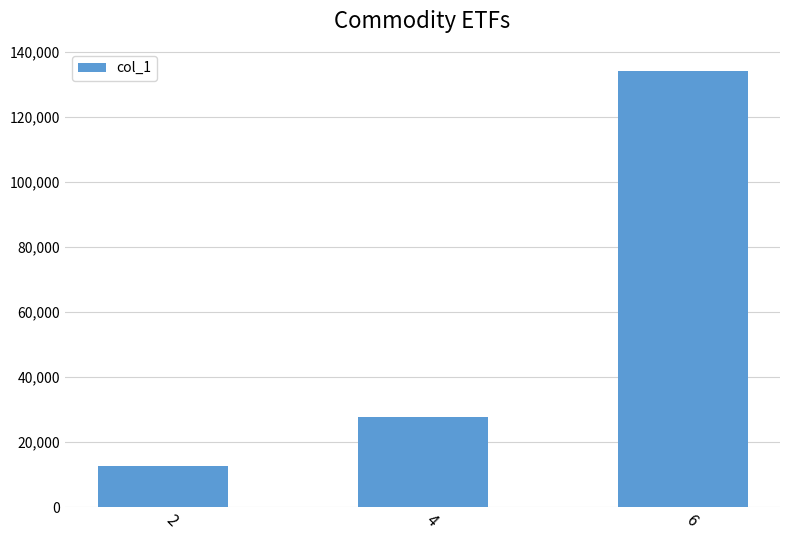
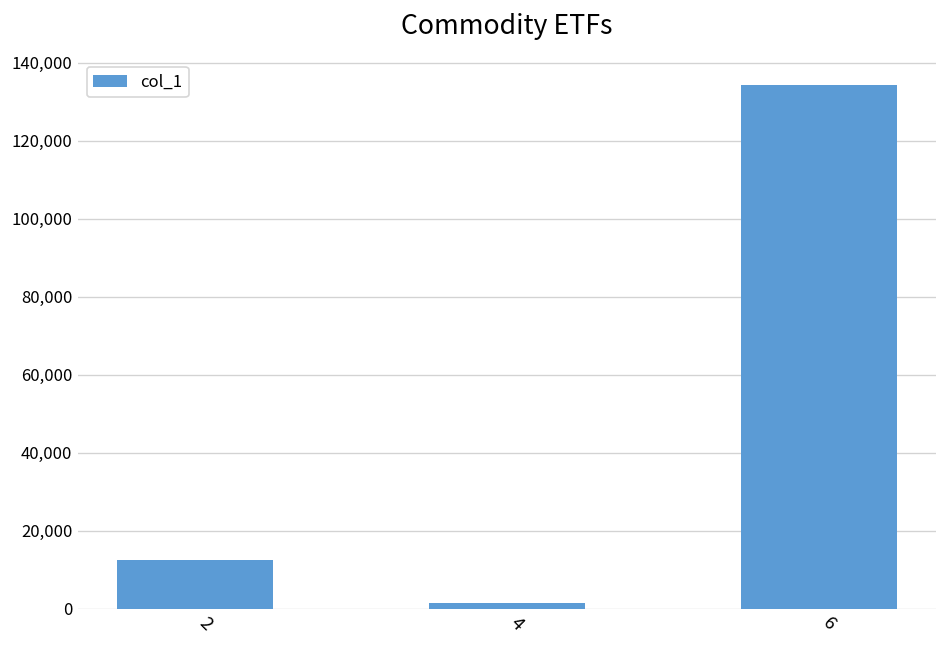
4: 28,000 -> 1,000
